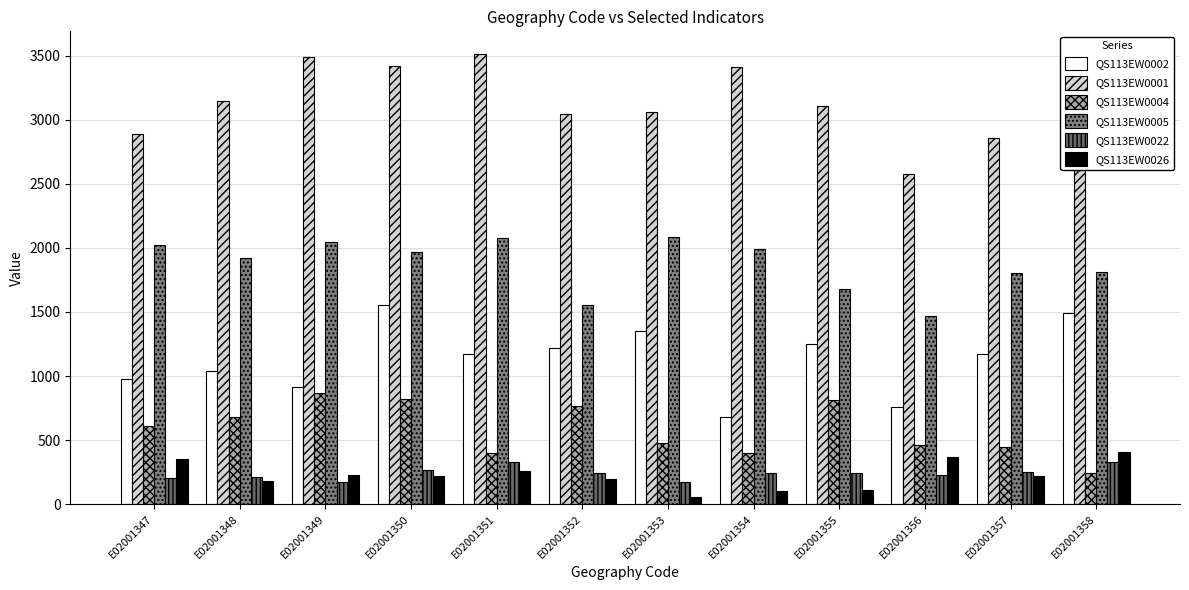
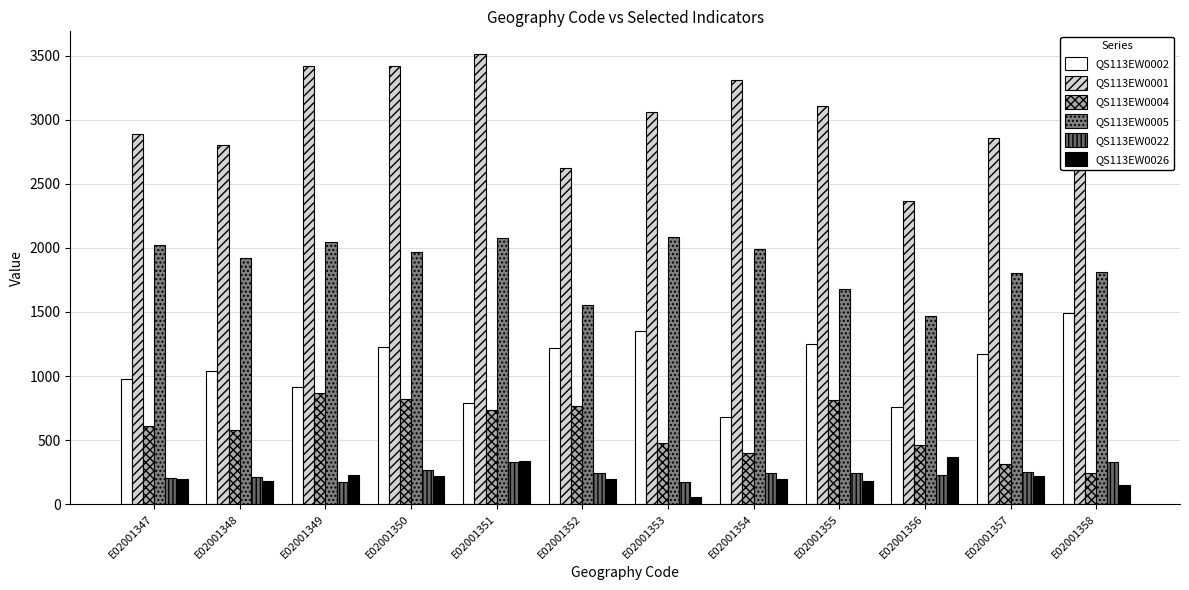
QS113EW0026, E02001347: 350 -> 200
QS113EW0001, E02001348: 3150 -> 2800
QS113EW0004, E02001348: 680 -> 580
QS113EW0001, E02001349: 3490 -> 3420
QS113EW0002, E02001350: 1560 -> 1230
QS113EW0002, E02001351: 1180 -> 790
QS113EW0004, E02001351: 400 -> 730
QS113EW0026, E02001351: 260 -> 330
QS113EW0001, E02001352: 3050 -> 2620
QS113EW0001, E02001354: 3410 -> 3310
QS113EW0026, E02001354: 100 -> 190
QS113EW0026, E02001355: 110 -> 180
QS113EW0001, E02001356: 2580 -> 2360
QS113EW0004, E02001357: 450 -> 320
QS113EW0026, E02001358: 410 -> 150
